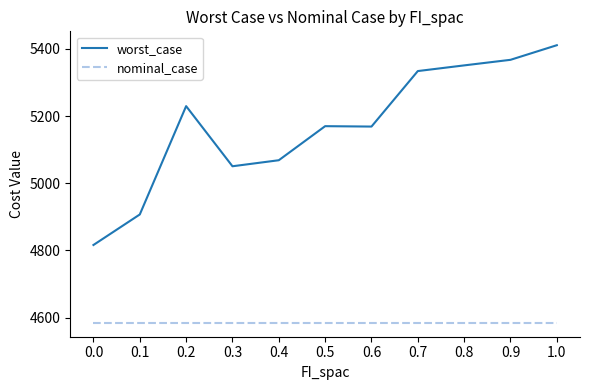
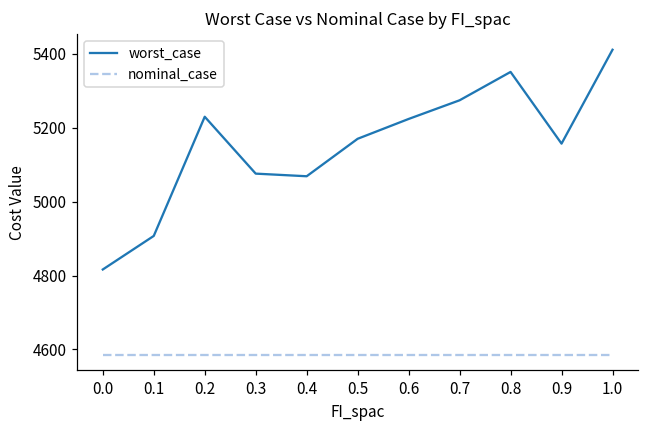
worst_case, 0.3: 5050 -> 5080
worst_case, 0.6: 5170 -> 5220
worst_case, 0.7: 5330 -> 5270
worst_case, 0.9: 5370 -> 5160
